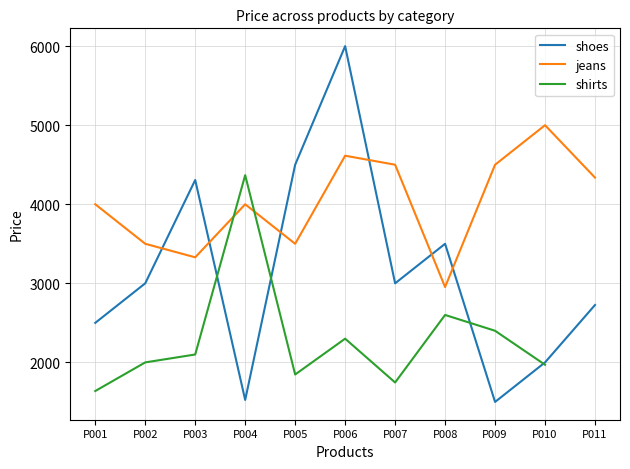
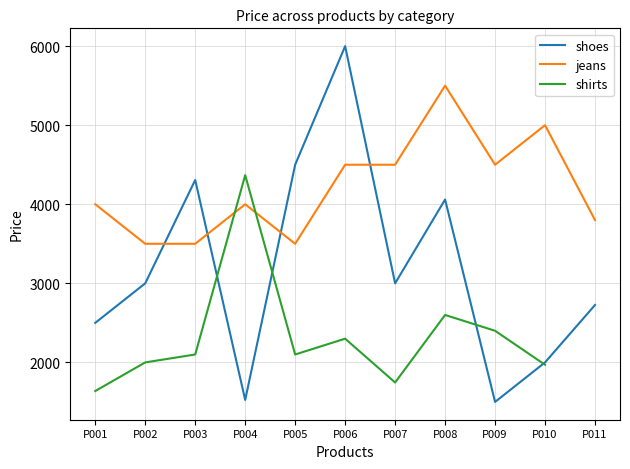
jeans, P003: 3300 -> 3500
shirts, P005: 1800 -> 2100
jeans, P006: 4600 -> 4500
shoes, P008: 3500 -> 4100
jeans, P008: 3000 -> 5500
jeans, P011: 4300 -> 3800
